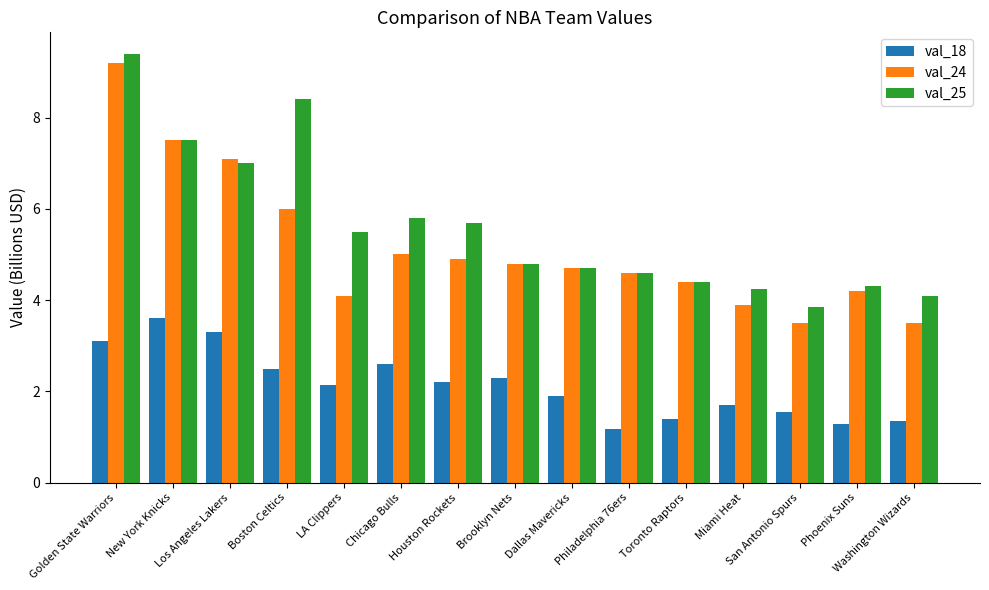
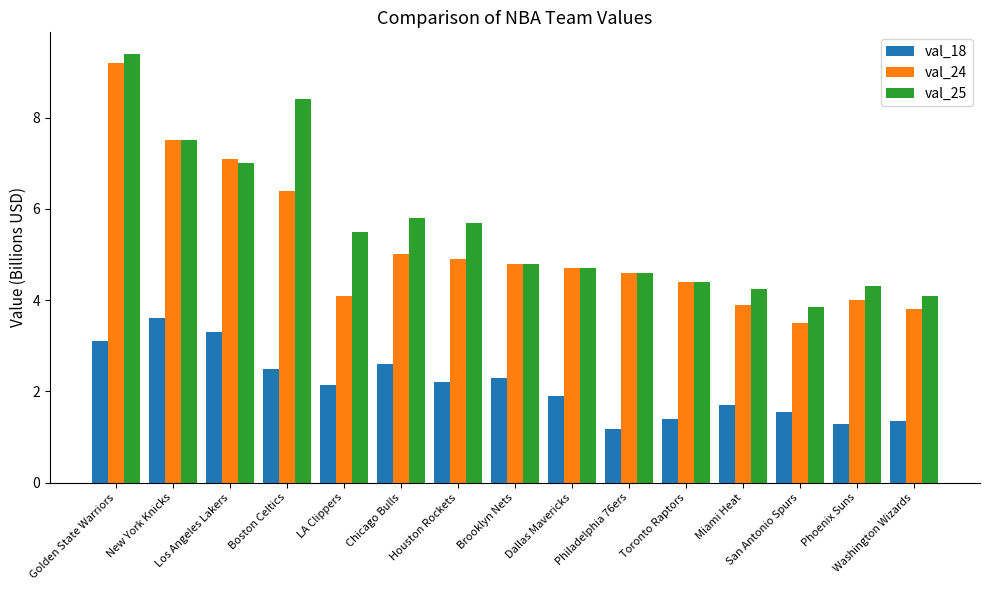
val_24, Boston Celtics: 6.0 -> 6.4
val_24, Phoenix Suns: 4.2 -> 4.0
val_24, Washington Wizards: 3.5 -> 3.8
